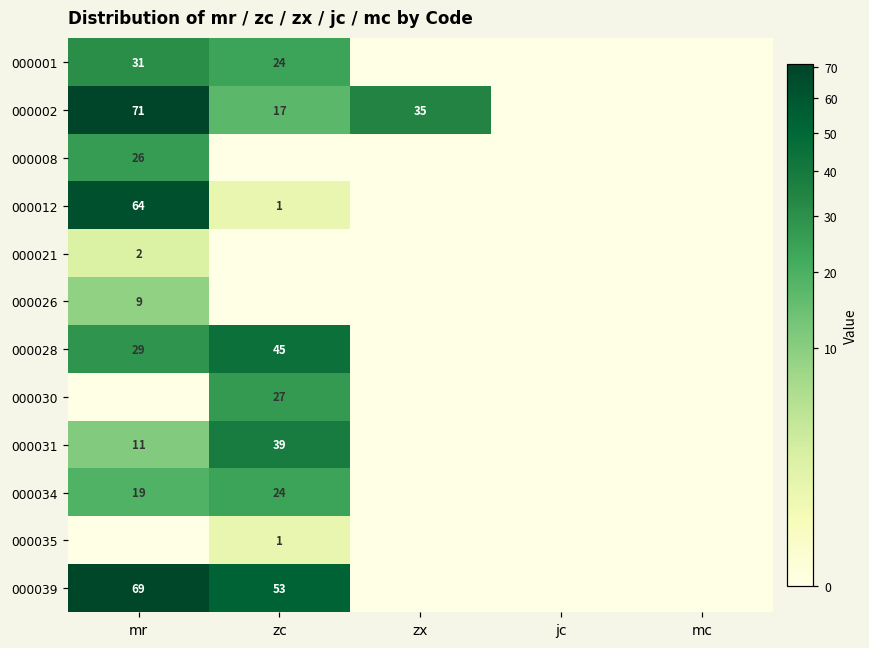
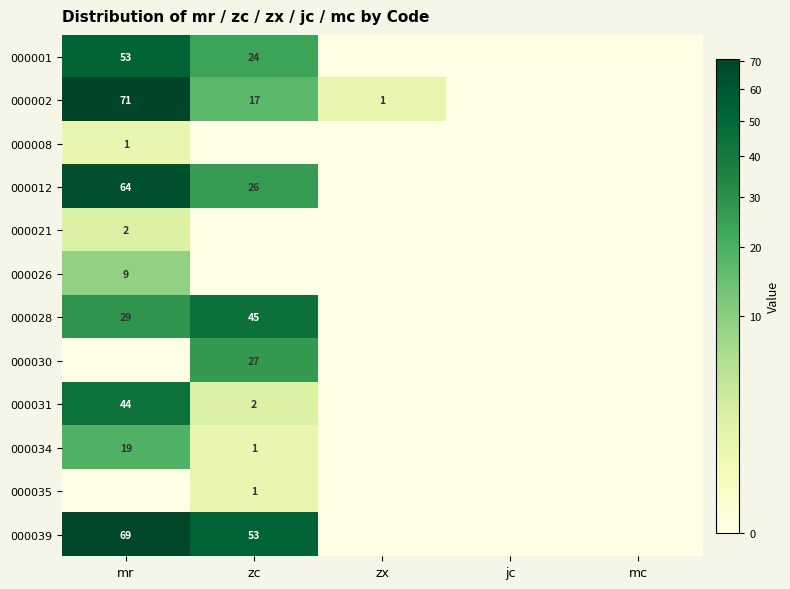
000001, mr: 31 -> 53
000002, zx: 35 -> 1
000008, mr: 26 -> 1
000012, zc: 1 -> 26
000031, mr: 11 -> 44
000031, zc: 39 -> 2
000034, zc: 24 -> 1
